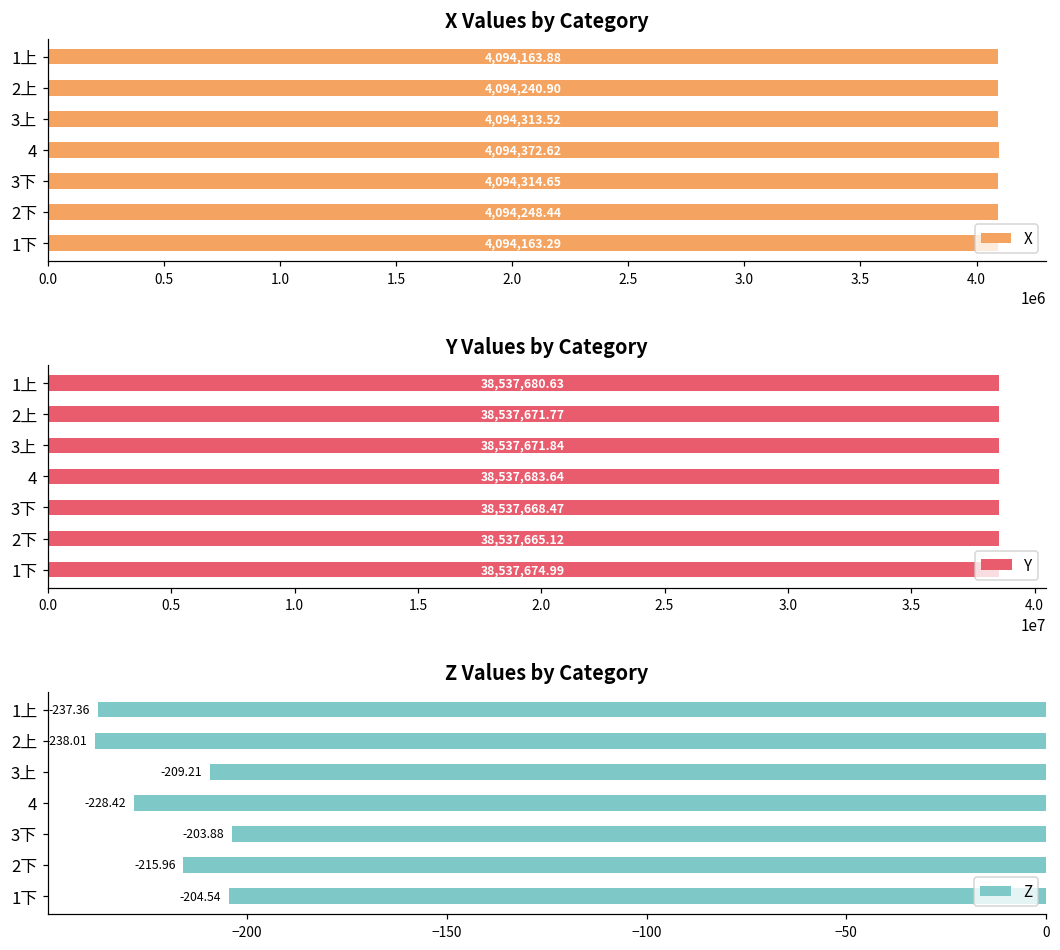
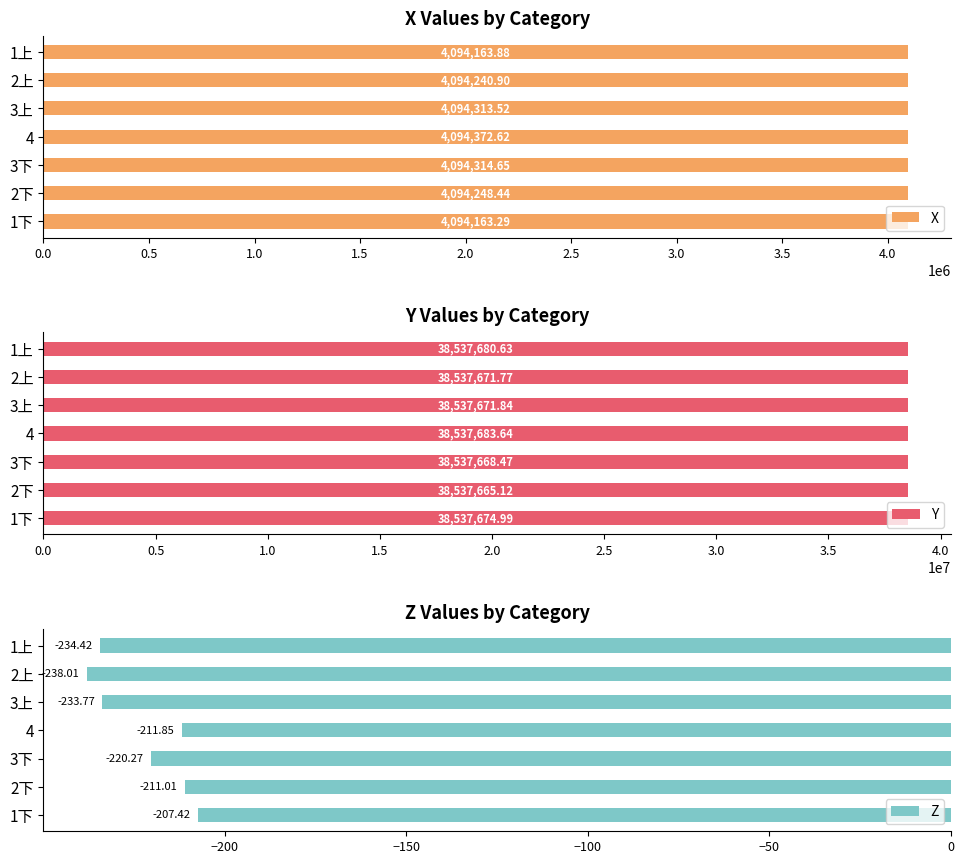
Z Values by Category, 1上: -237.36 -> -234.42
Z Values by Category, 3上: -209.21 -> -233.77
Z Values by Category, 4: -228.42 -> -211.85
Z Values by Category, 3下: -203.88 -> -220.27
Z Values by Category, 2下: -215.96 -> -211.01
Z Values by Category, 1下: -204.54 -> -207.42
